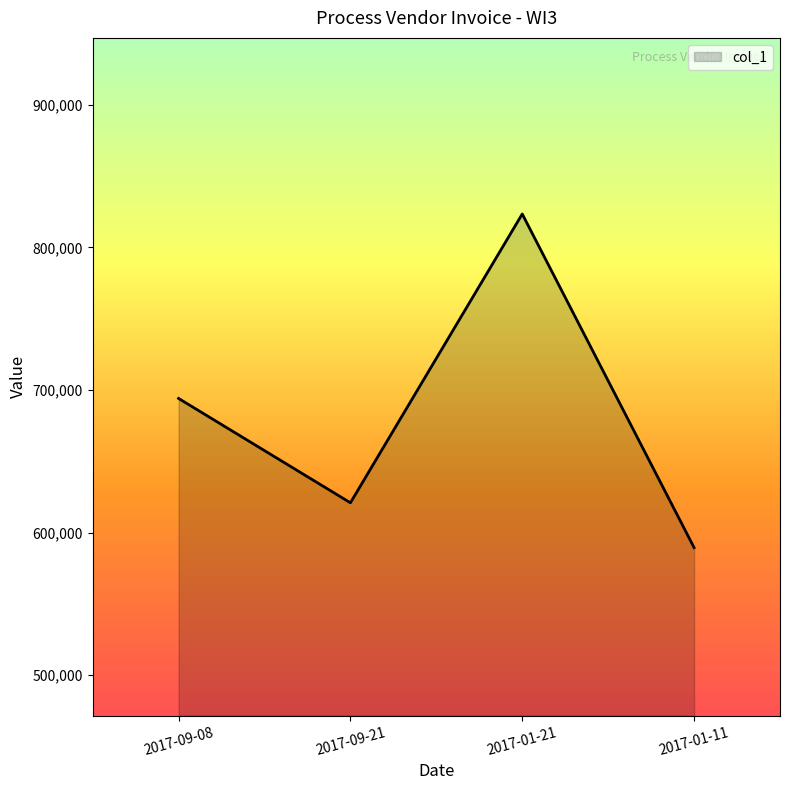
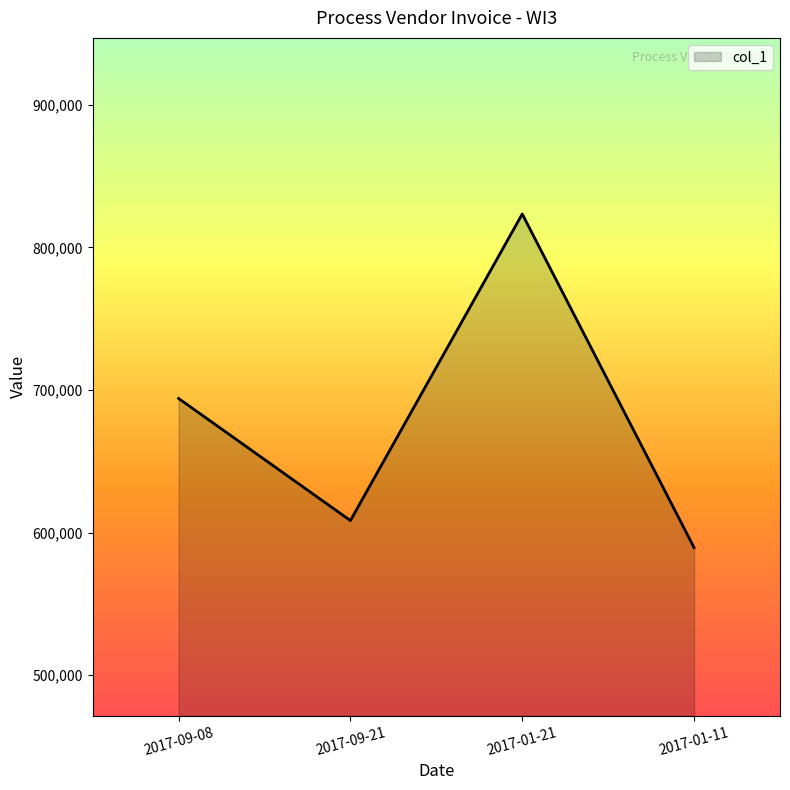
2017-09-21: 621,000 -> 608,000
